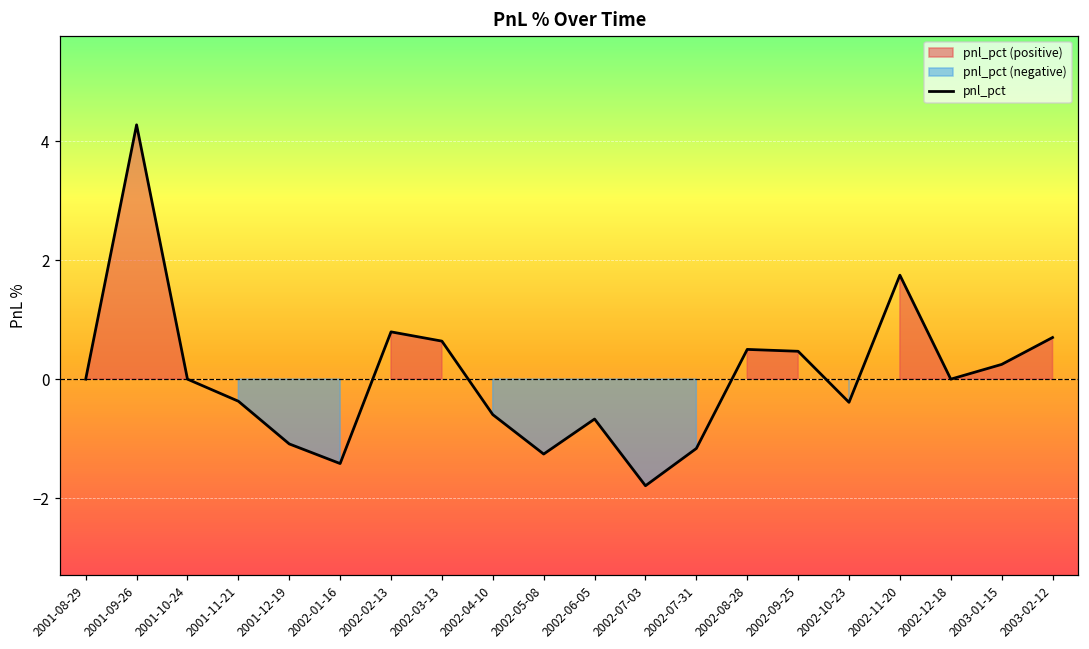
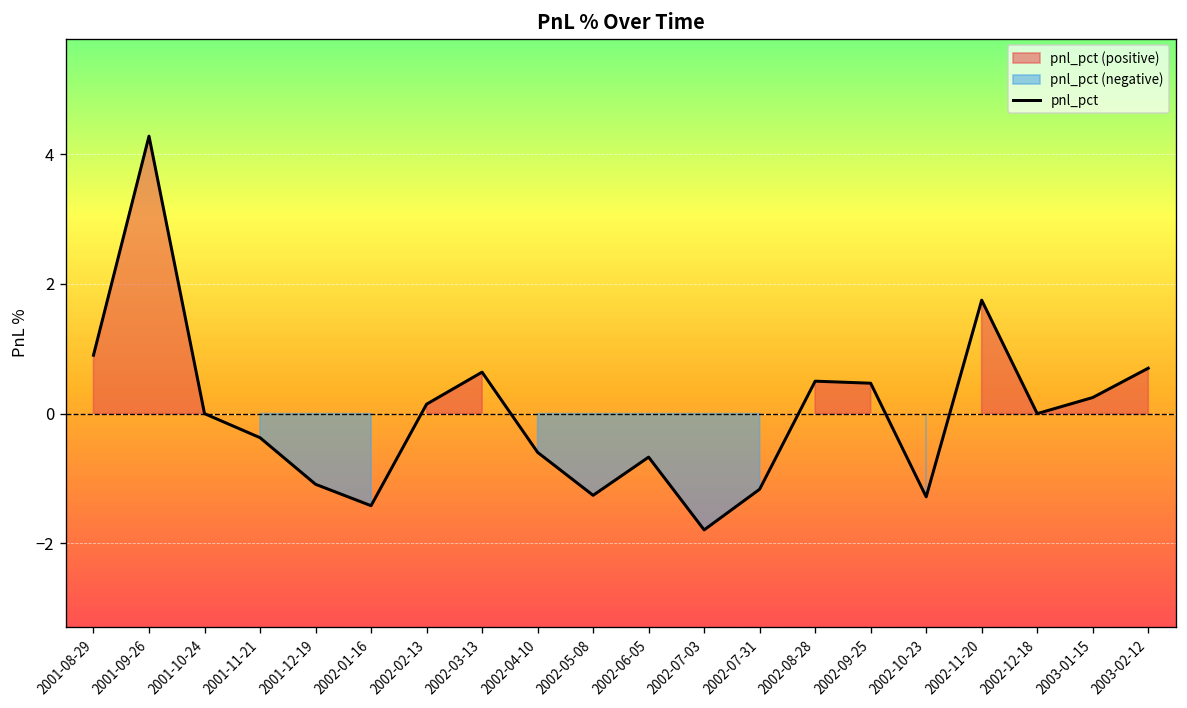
2001-08-29: 0.0 -> 0.9
2002-02-13: 0.8 -> 0.1
2002-10-23: -0.4 -> -1.3
